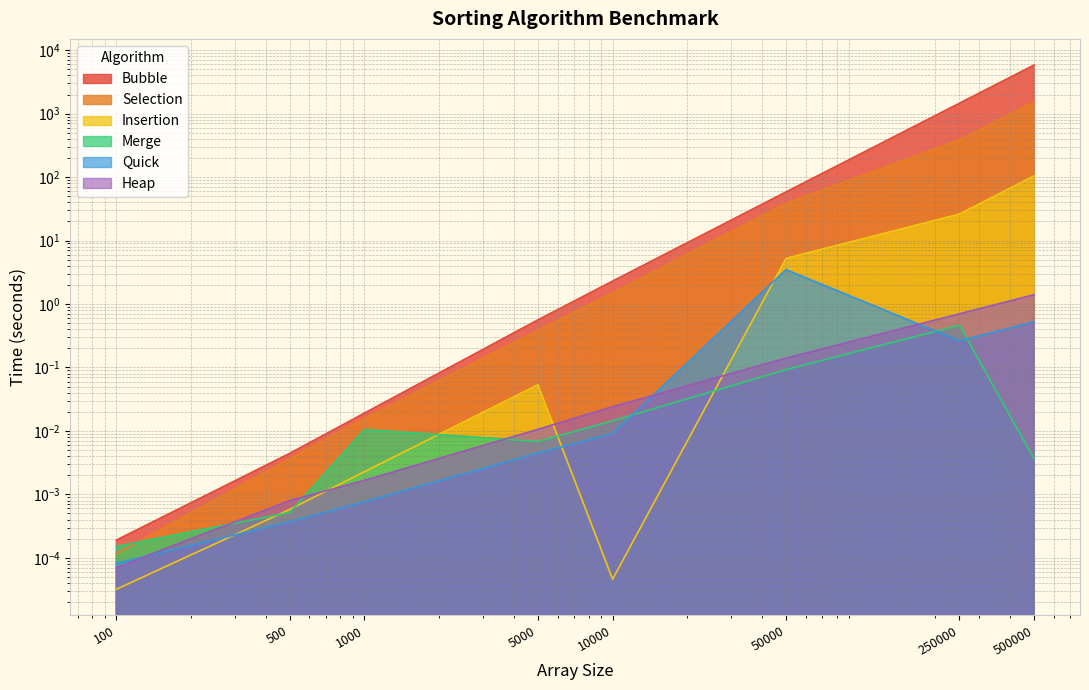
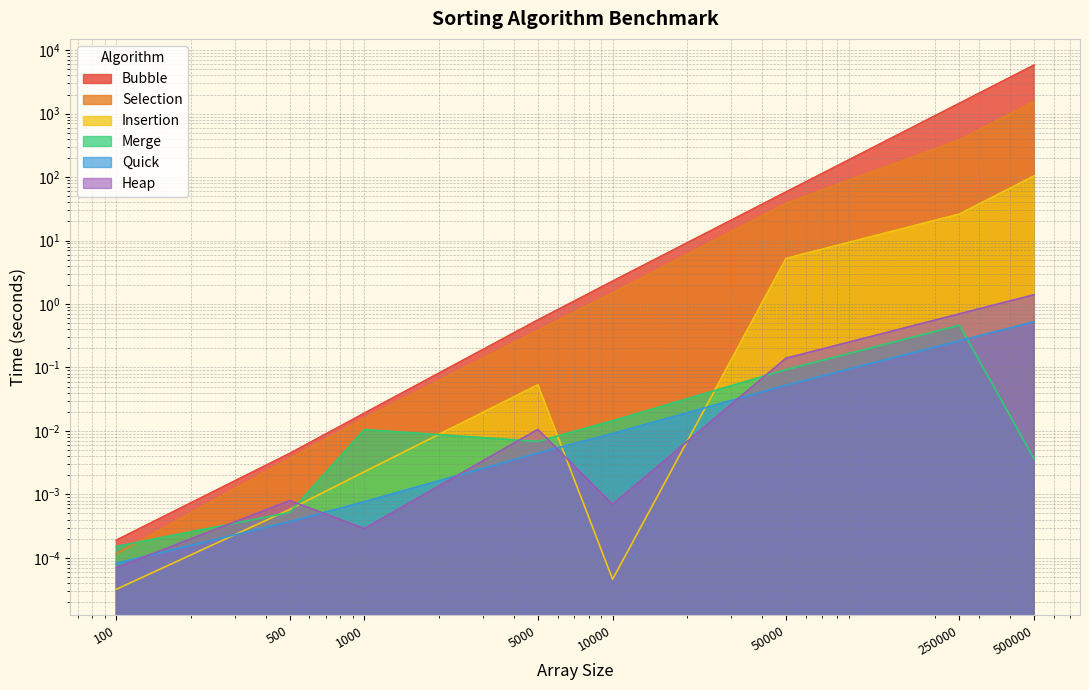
Heap, 1000: 0.0017 -> 0.0003
Heap, 10000: 0.024 -> 0.0007
Quick, 50000: 3 -> 0.05
